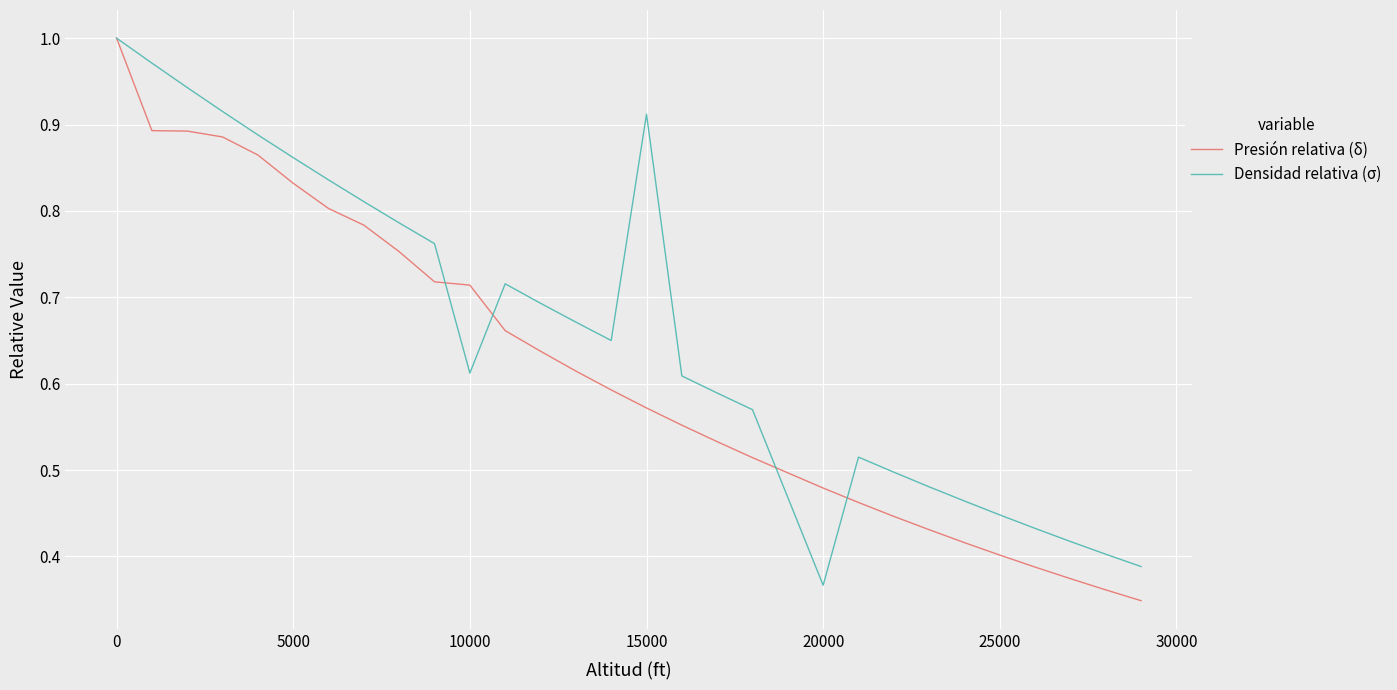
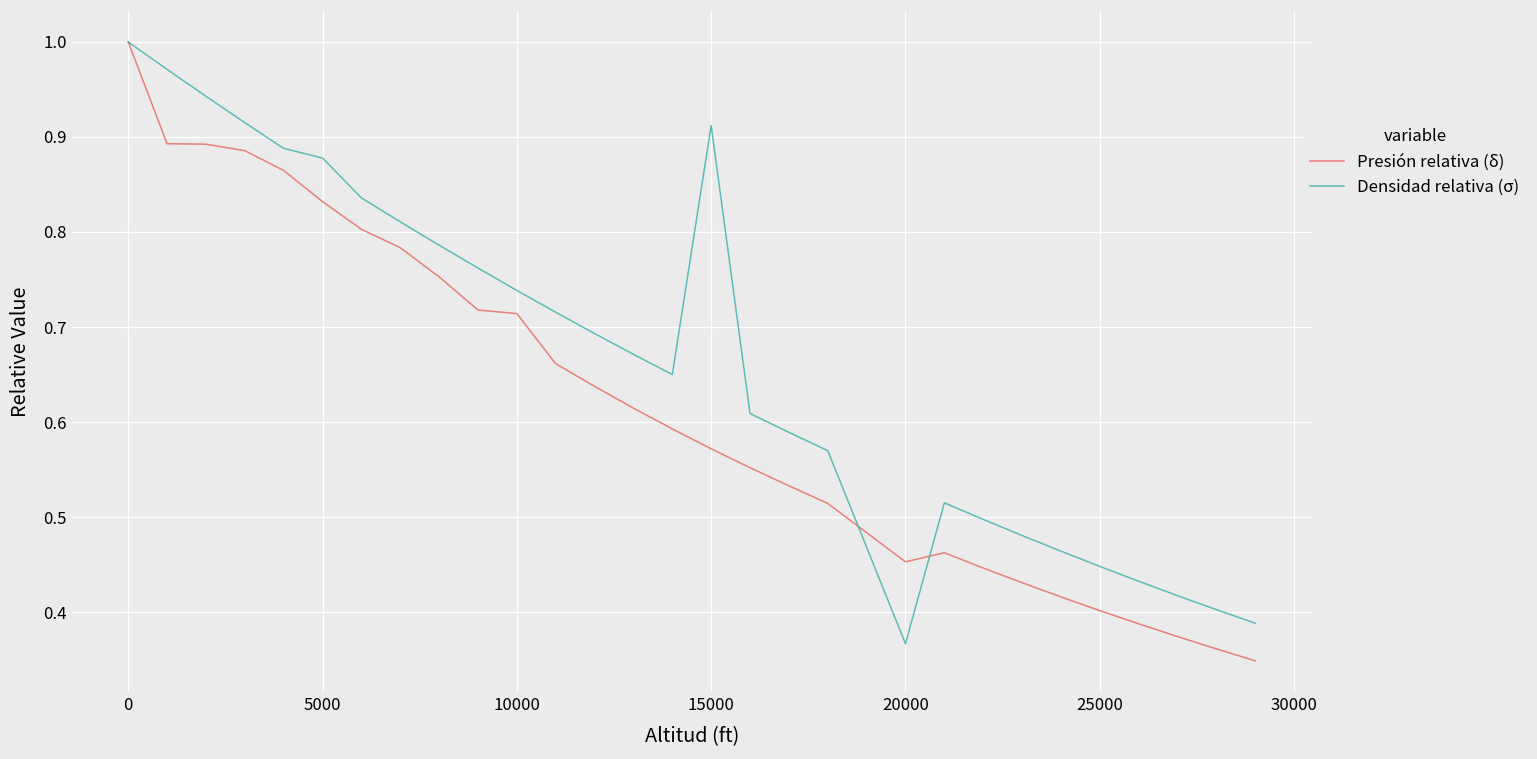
Densidad relativa (σ), 5000: 0.86 -> 0.88
Densidad relativa (σ), 10000: 0.61 -> 0.74
Presión relativa (δ), 20000: 0.48 -> 0.45
